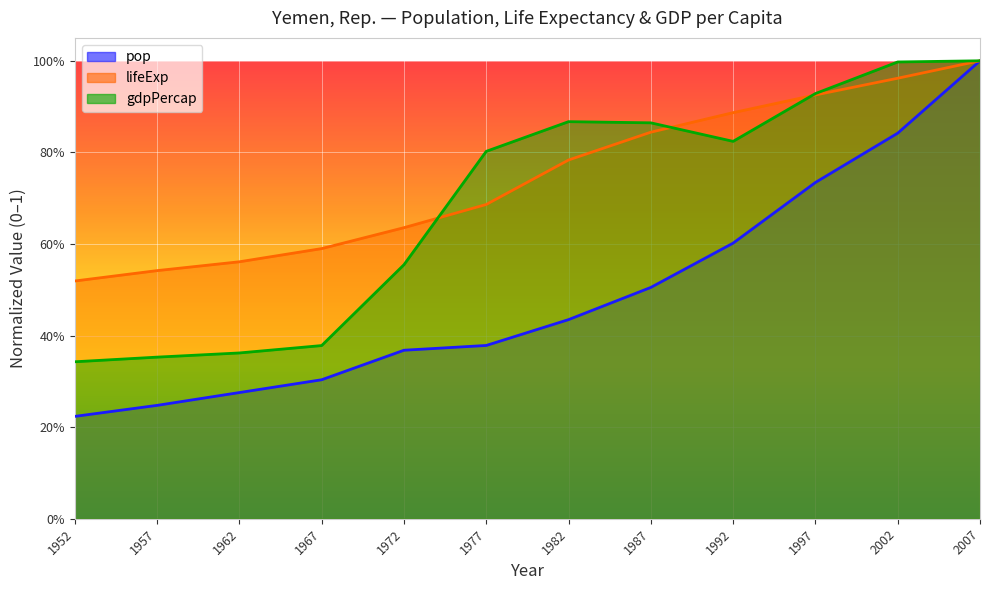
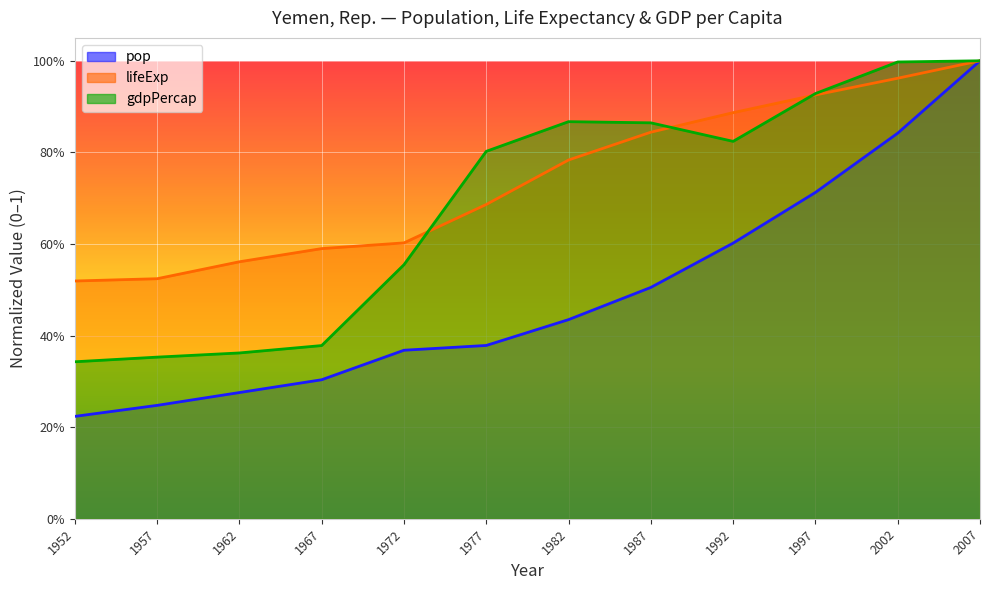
lifeExp, 1957: 54% -> 52%
lifeExp, 1972: 64% -> 60%
pop, 1997: 73% -> 71%
